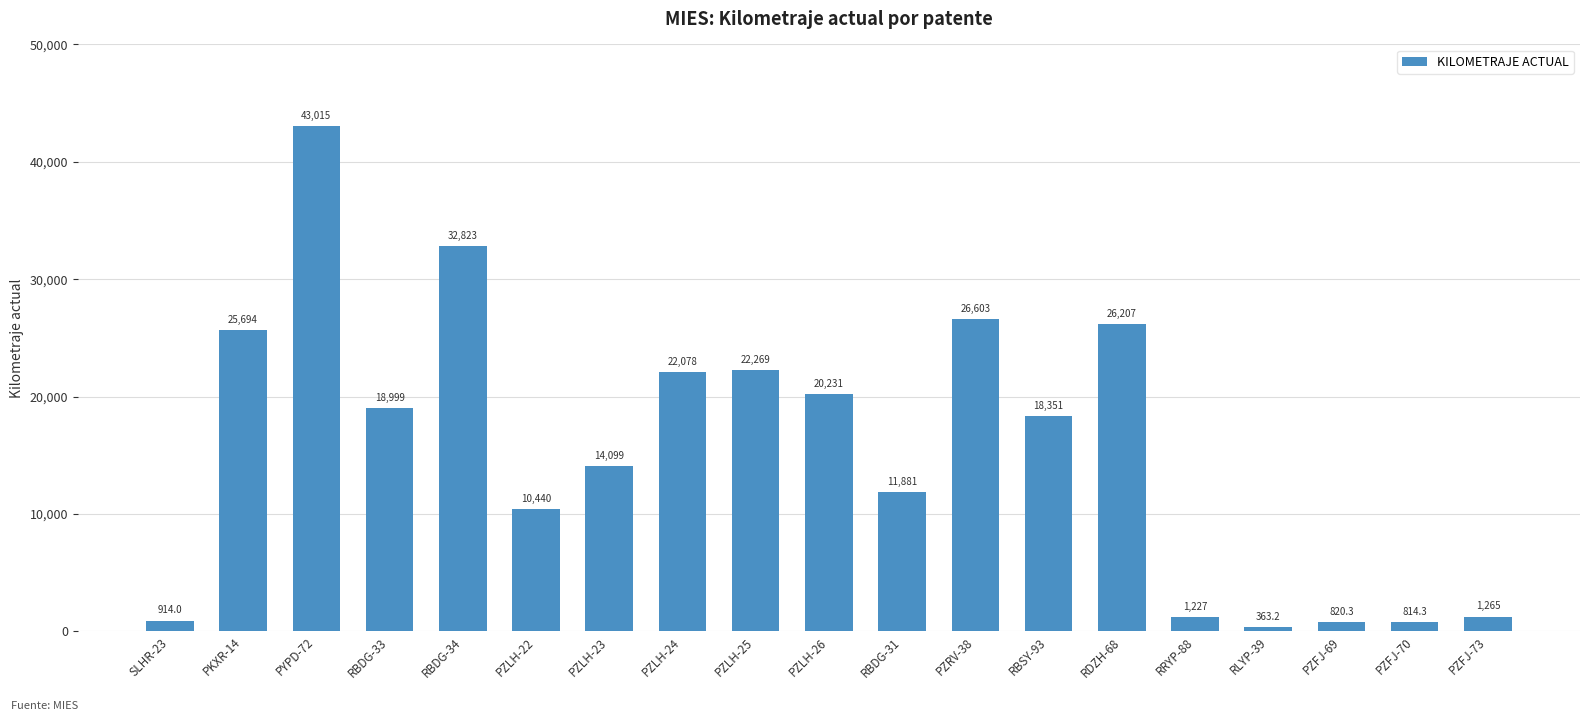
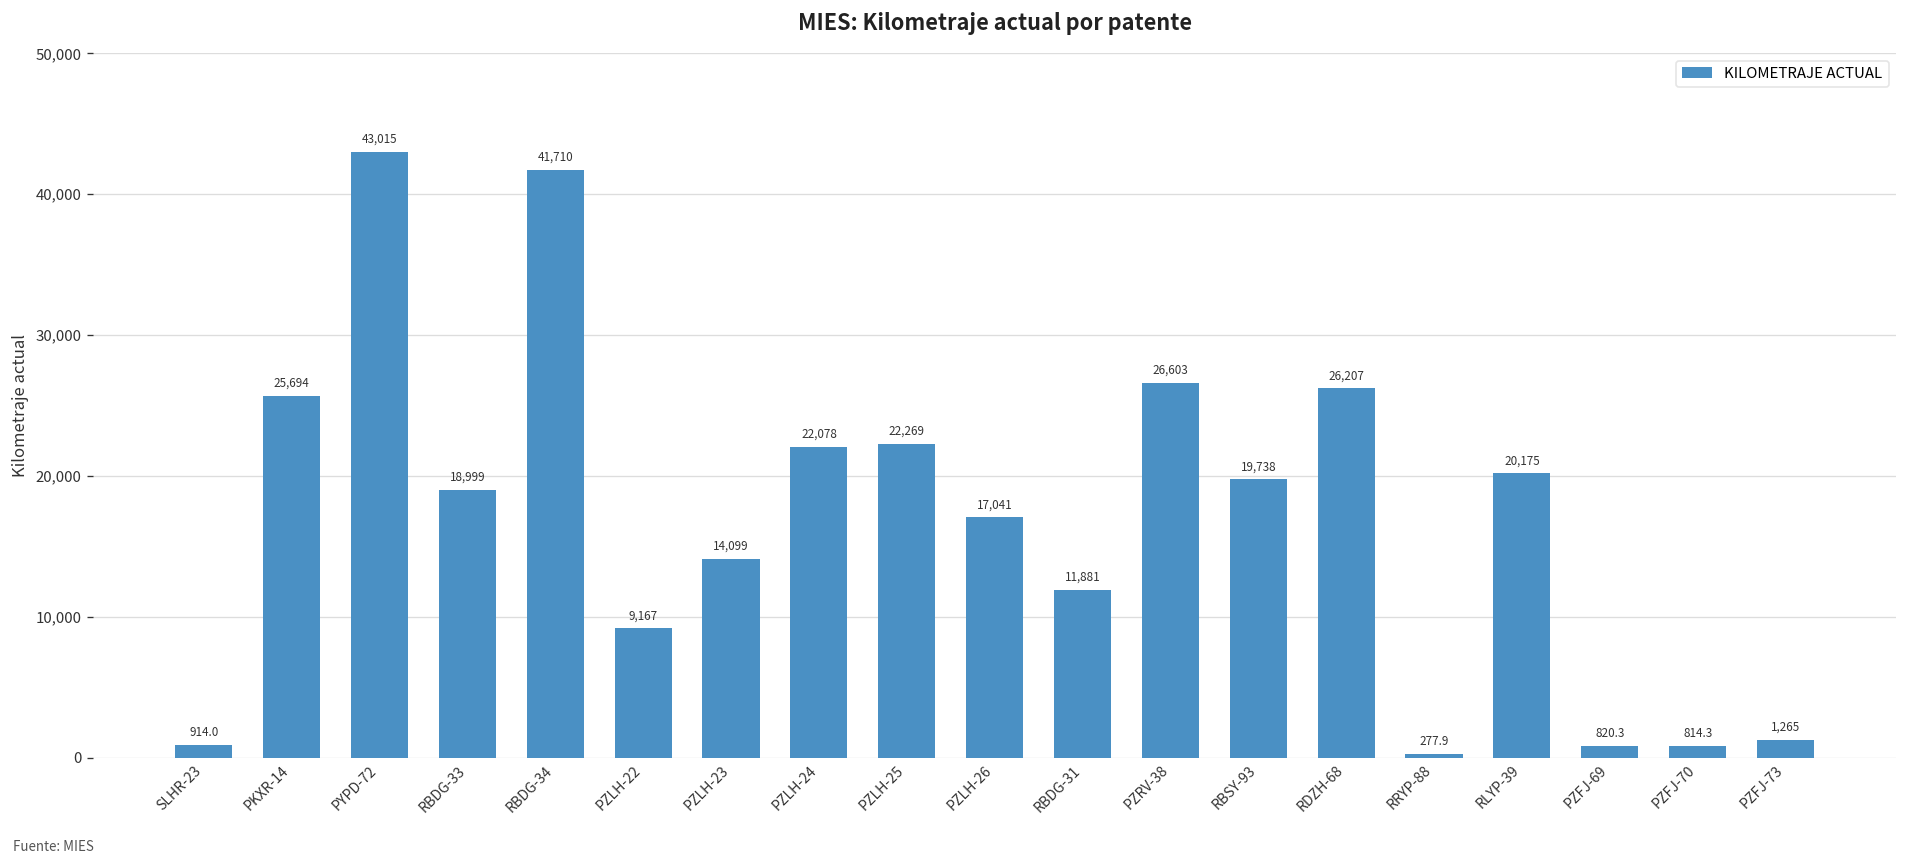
RBDG-34: 32,823 -> 41,710
PZLH-22: 10,440 -> 9,167
PZLH-26: 20,231 -> 17,041
RBSY-93: 18,351 -> 19,738
RRYP-88: 1,227 -> 277.9
RLYP-39: 363.2 -> 20,175
